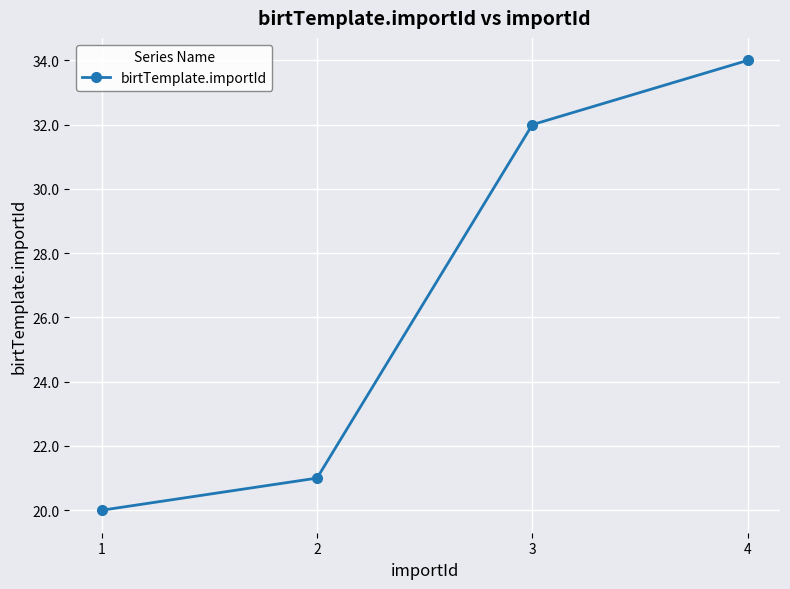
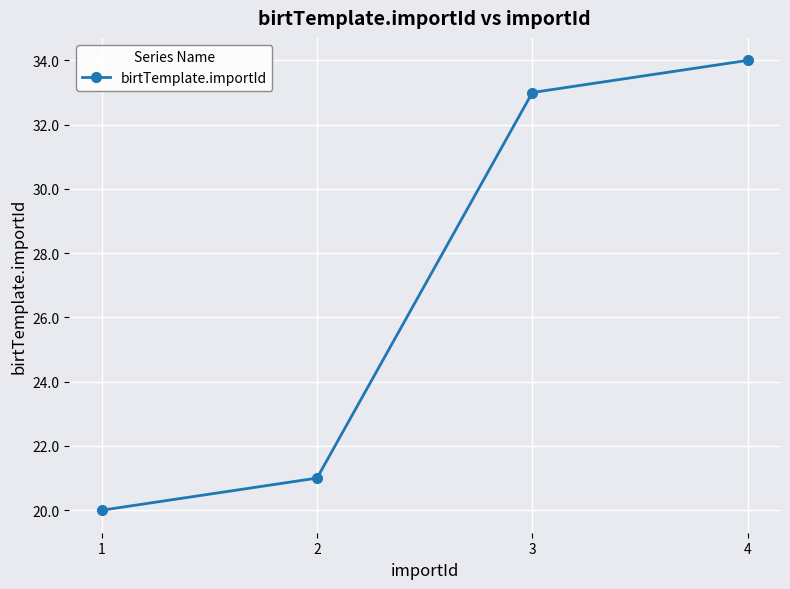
3: 32 -> 33
